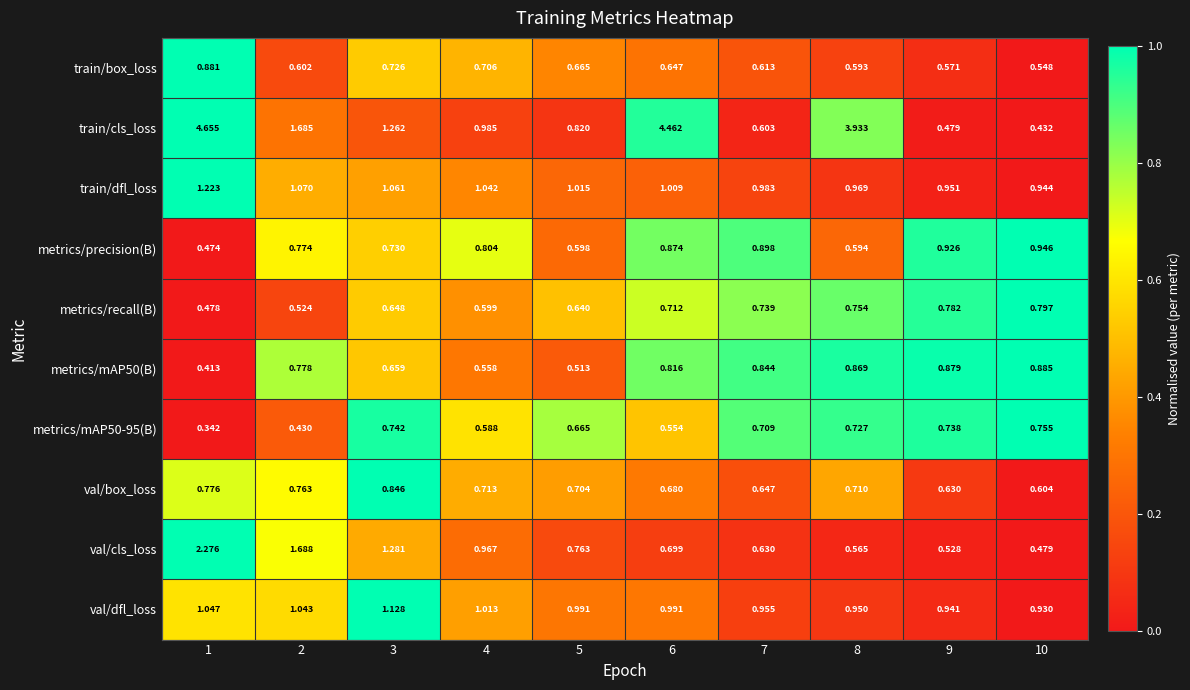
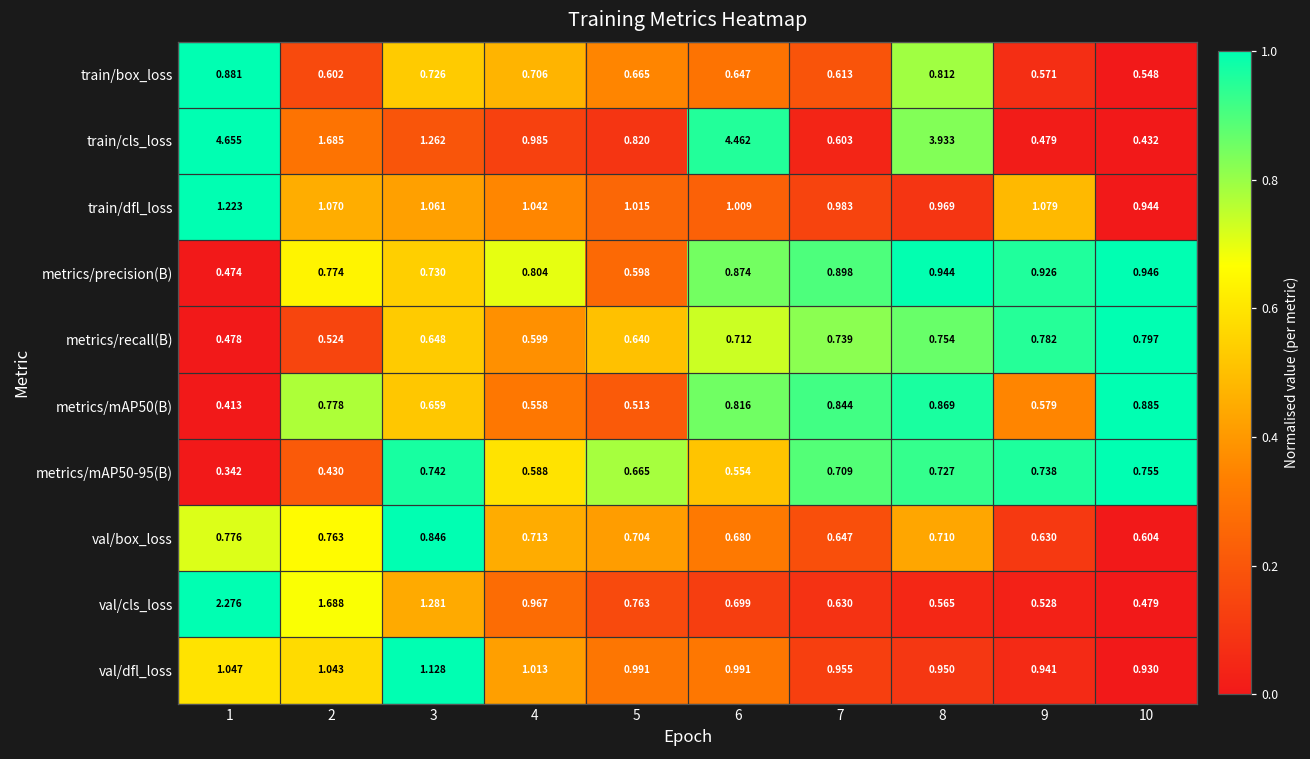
train/box_loss, 8: 0.593 -> 0.812
train/dfl_loss, 9: 0.951 -> 1.079
metrics/precision(B), 8: 0.594 -> 0.944
metrics/mAP50(B), 9: 0.879 -> 0.579
